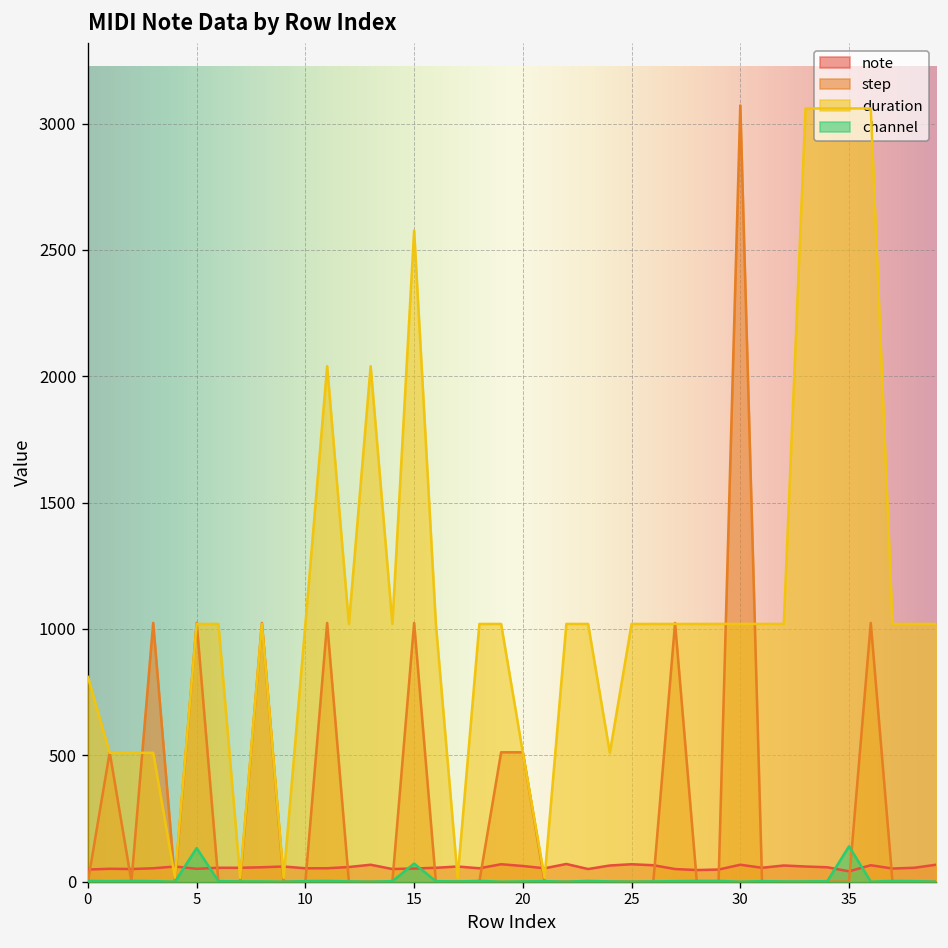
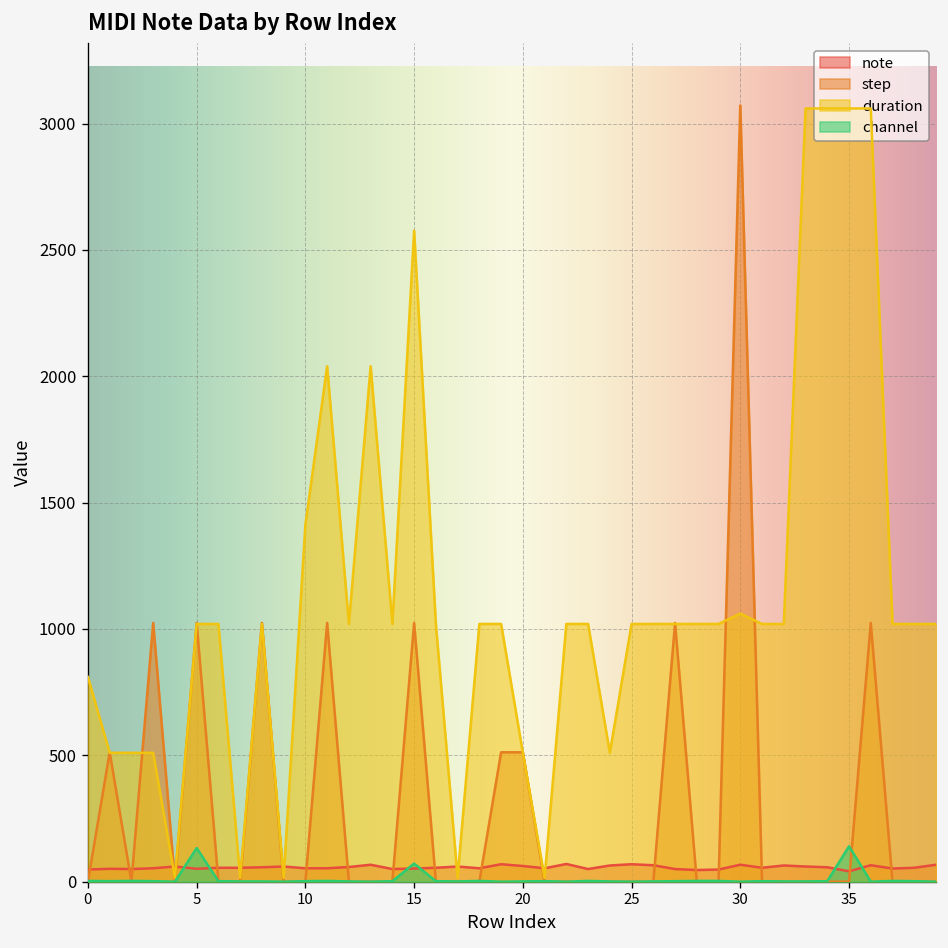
duration, 10: 1020 -> 1410
duration, 30: 1020 -> 1060
